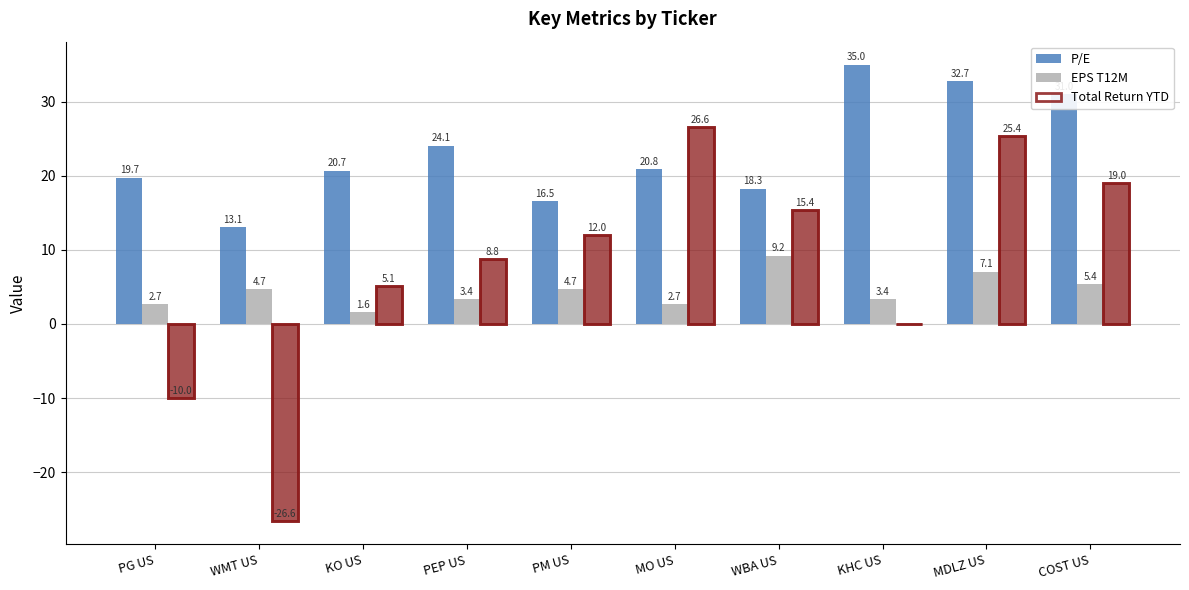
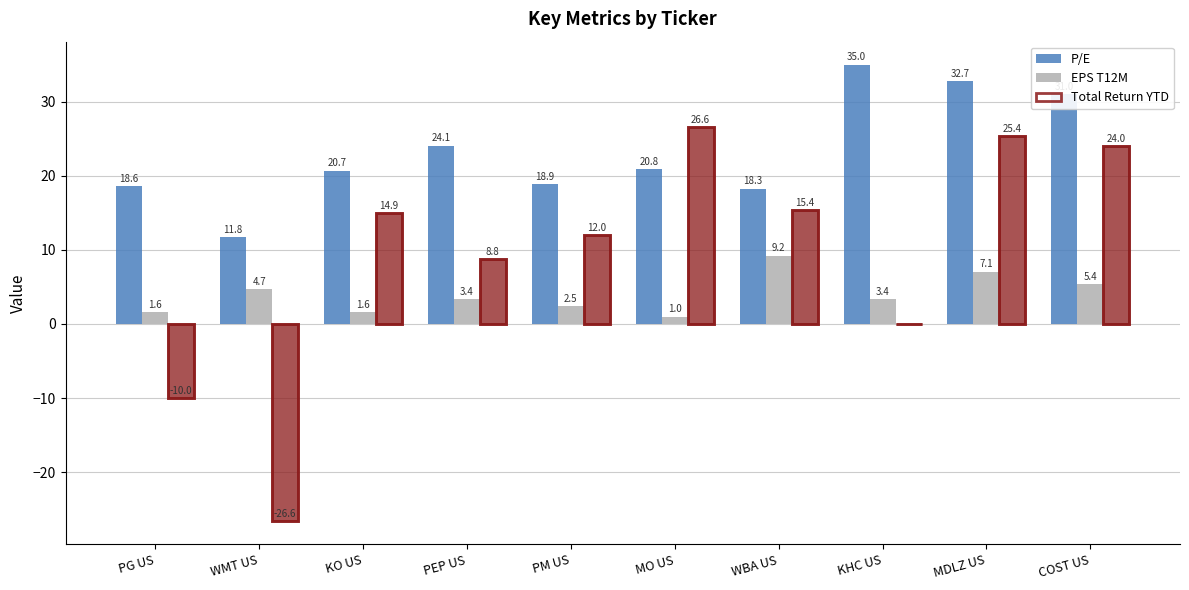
P/E, PG US: 19.7 -> 18.6
EPS T12M, PG US: 2.7 -> 1.6
P/E, WMT US: 13.1 -> 11.8
Total Return YTD, KO US: 5.1 -> 14.9
P/E, PM US: 16.5 -> 18.9
EPS T12M, PM US: 4.7 -> 2.5
EPS T12M, MO US: 2.7 -> 1.0
Total Return YTD, COST US: 19.0 -> 24.0
